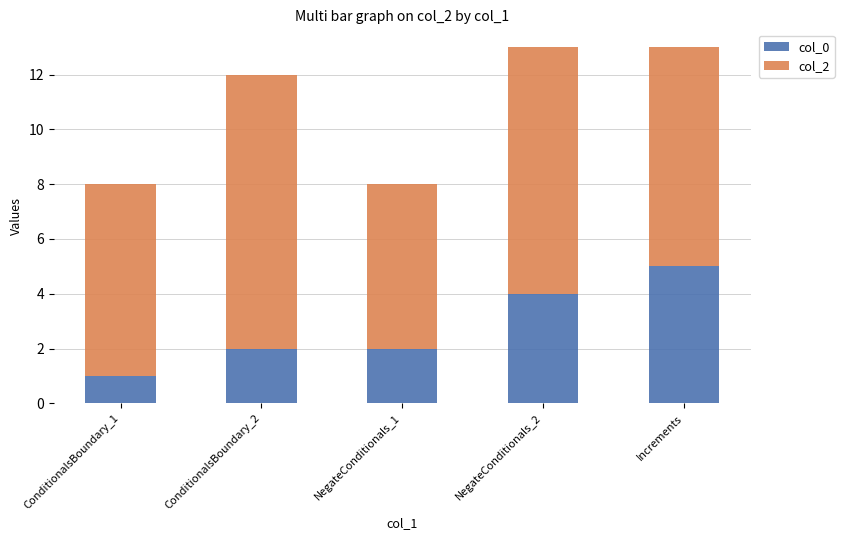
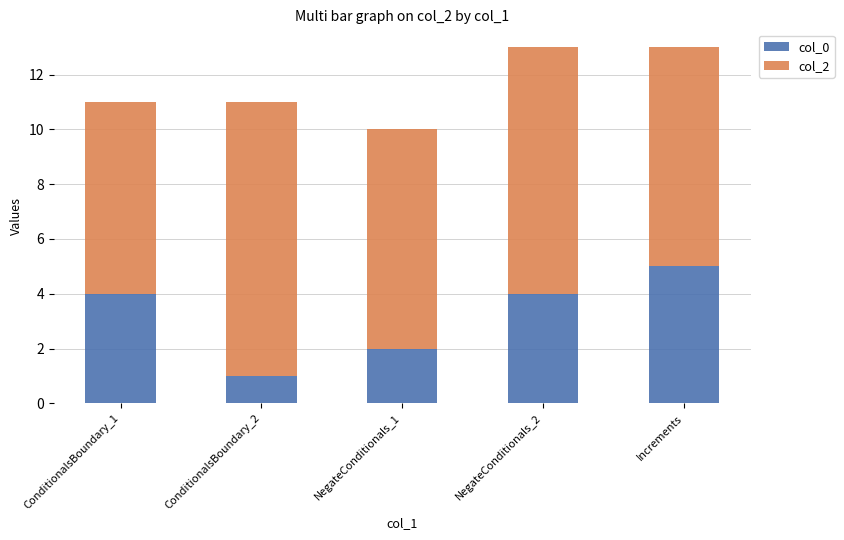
col_0, ConditionalsBoundary_1: 1 -> 4
col_0, ConditionalsBoundary_2: 2 -> 1
col_2, NegateConditionals_1: 6 -> 8
